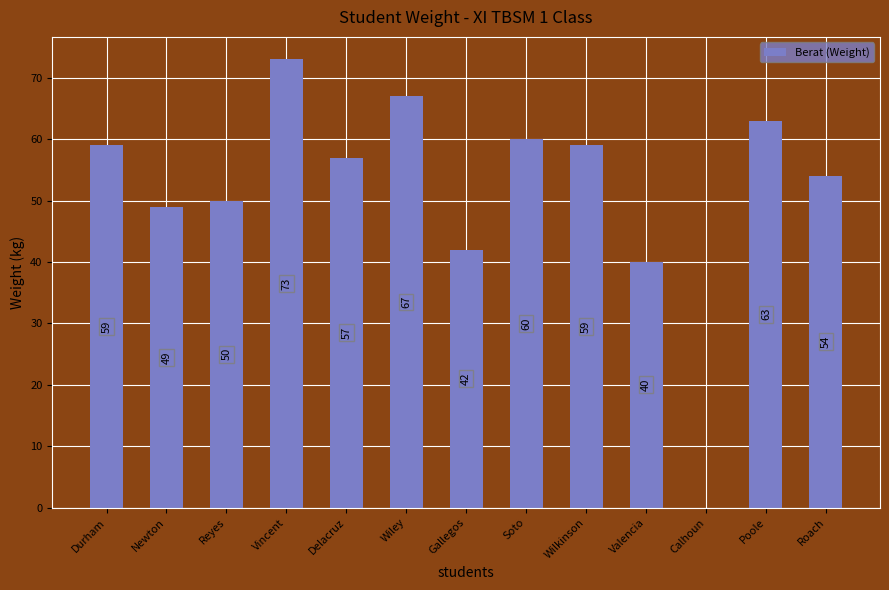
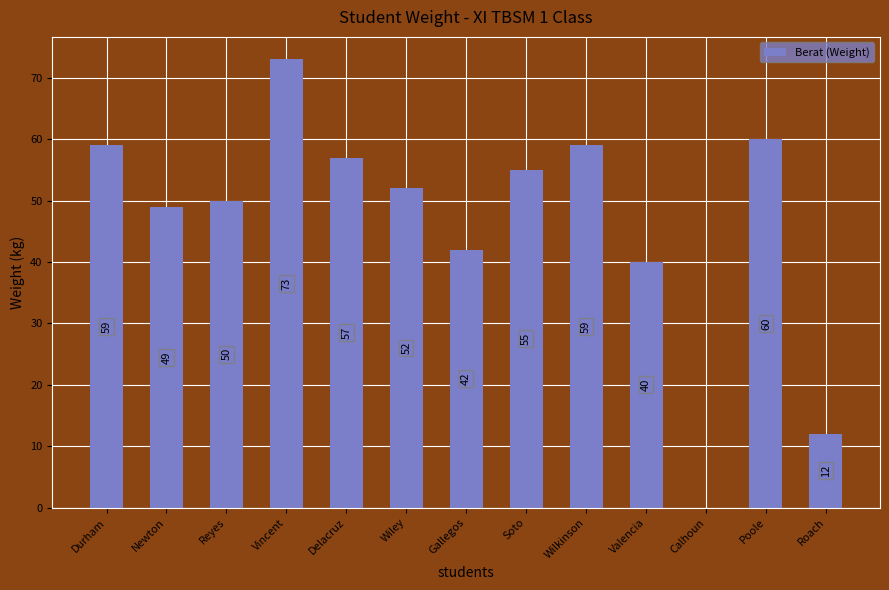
Wiley: 67 -> 52
Soto: 60 -> 55
Poole: 63 -> 60
Roach: 54 -> 12
